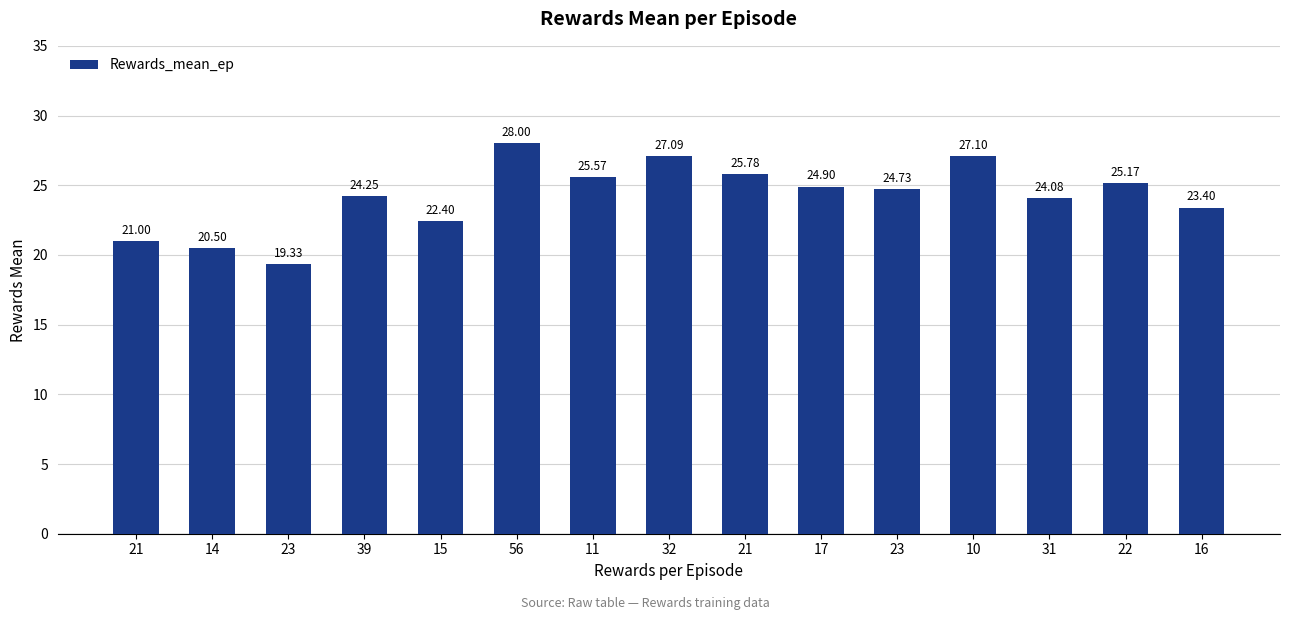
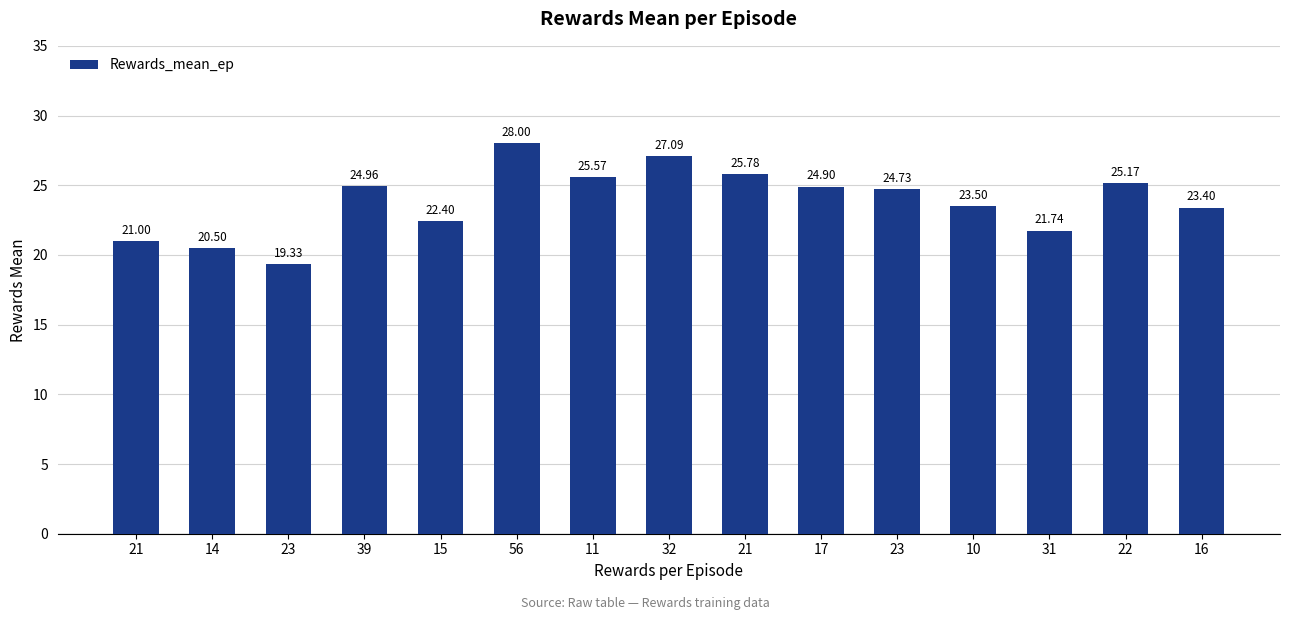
39: 24.25 -> 24.96
10: 27.10 -> 23.50
31: 24.08 -> 21.74
